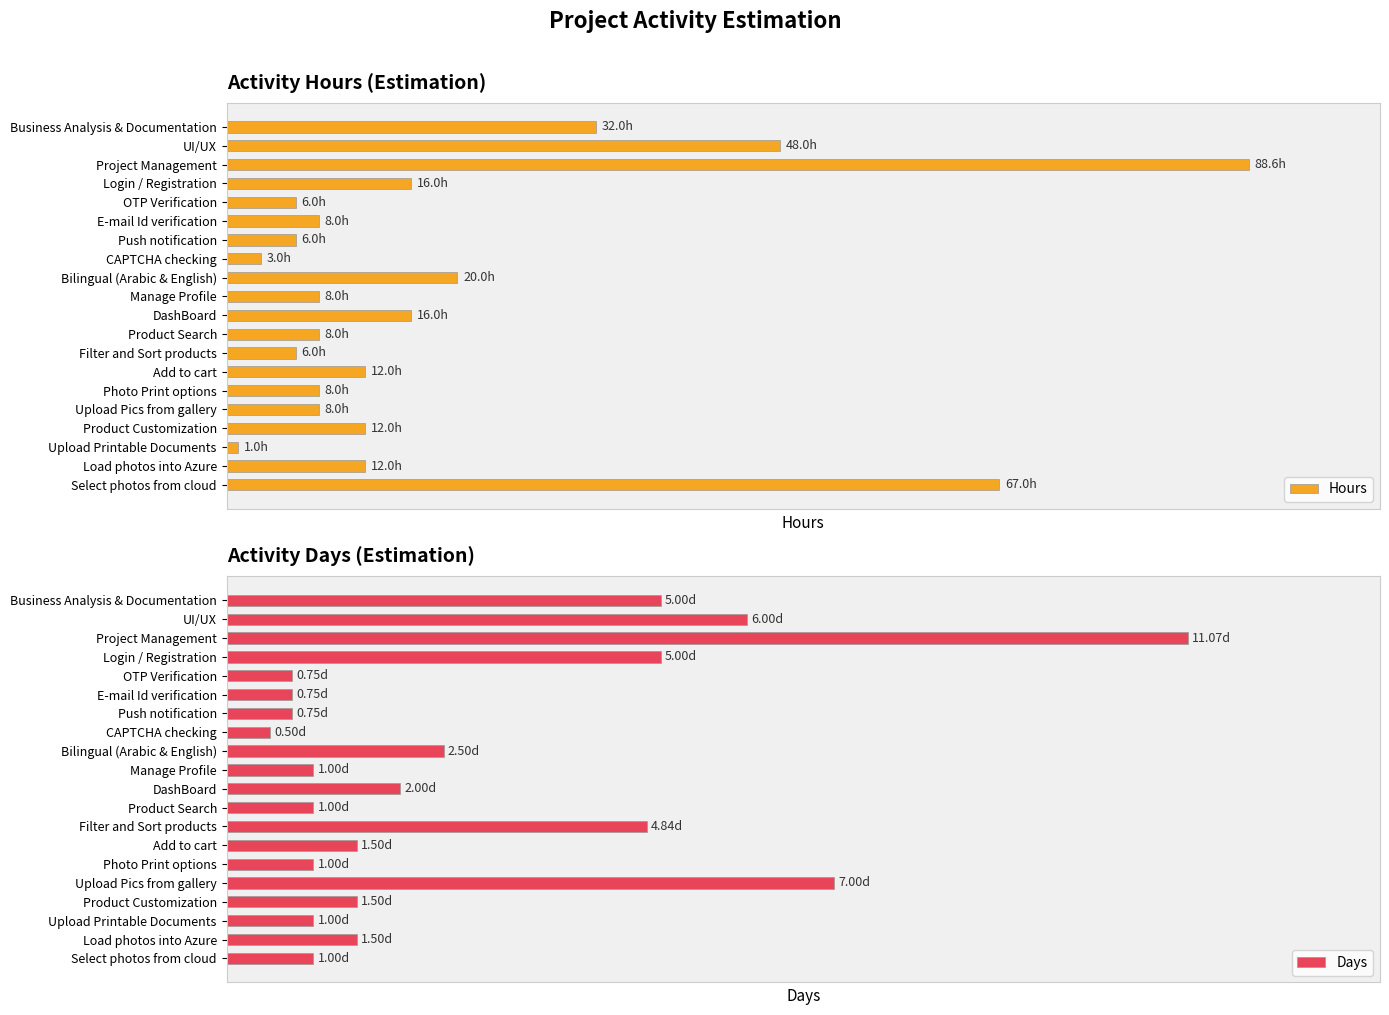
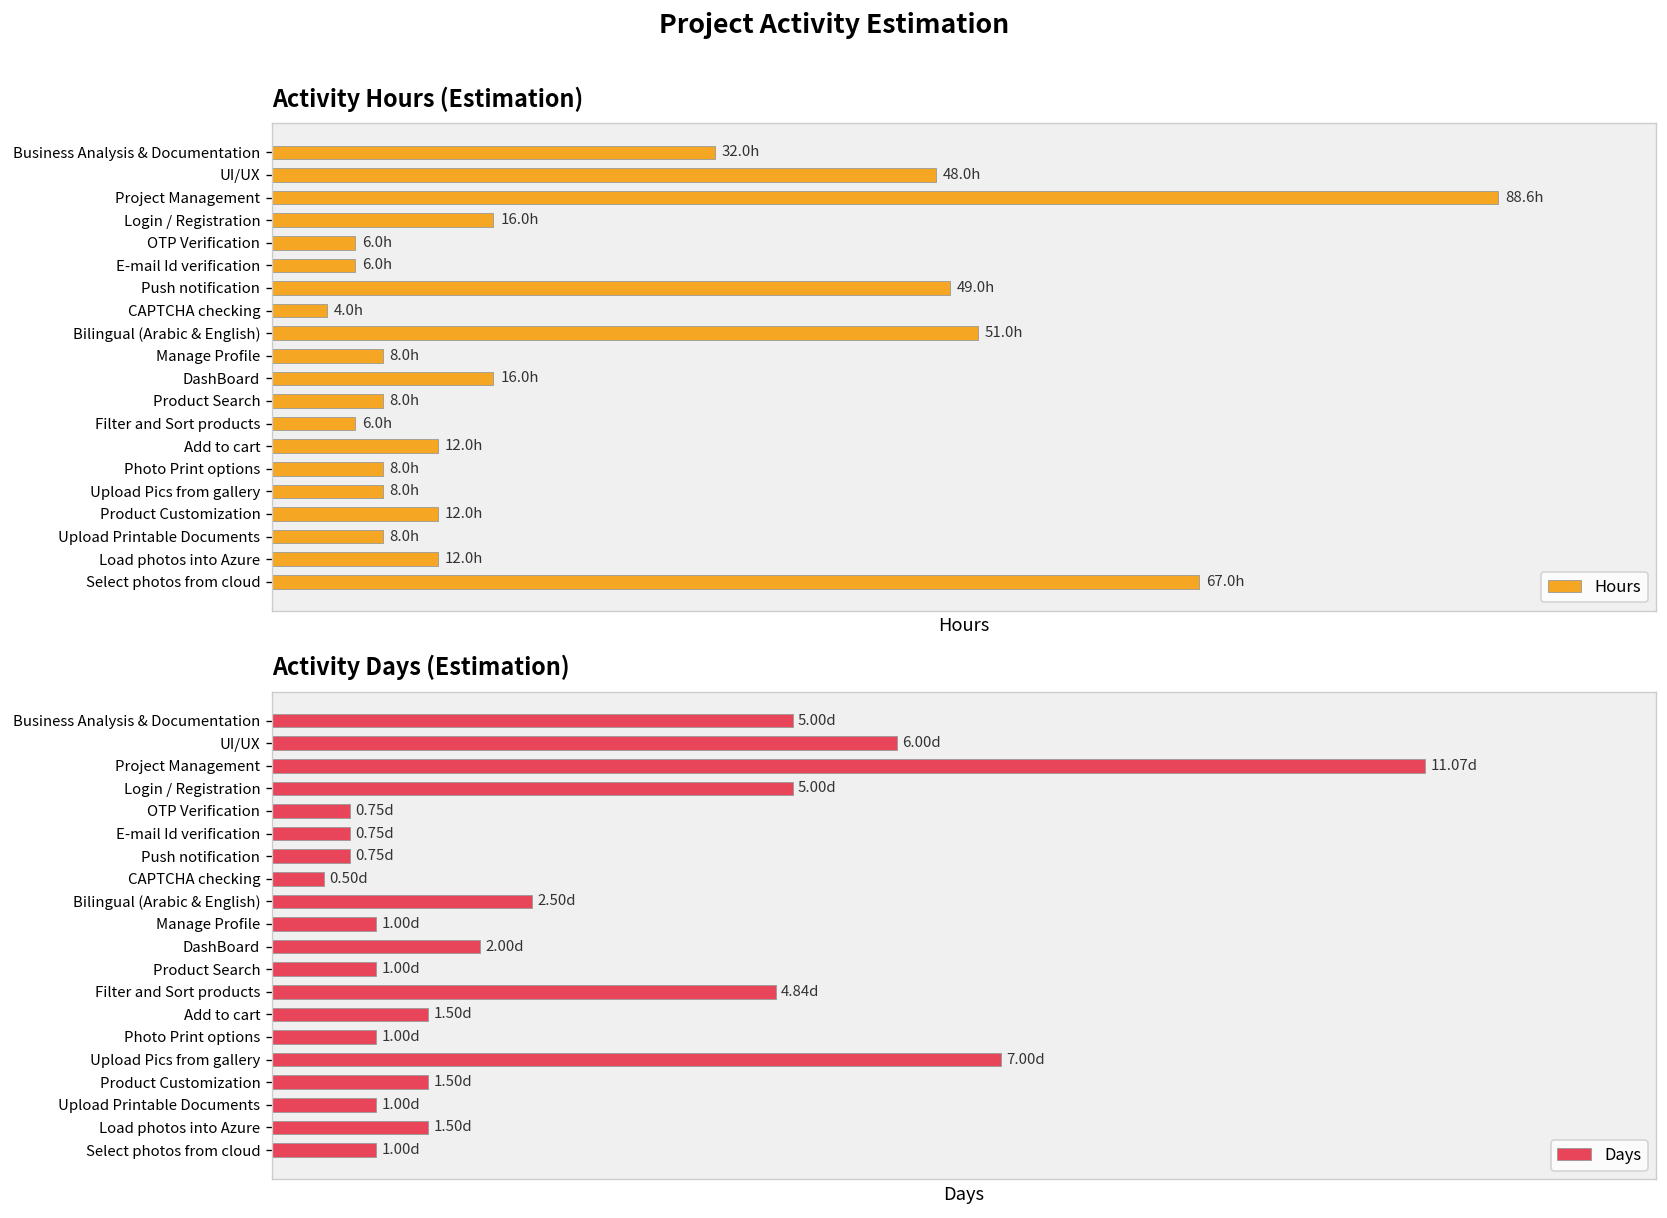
Activity Hours (Estimation), E-mail Id verification: 8.0h -> 6.0h
Activity Hours (Estimation), Push notification: 6.0h -> 49.0h
Activity Hours (Estimation), CAPTCHA checking: 3.0h -> 4.0h
Activity Hours (Estimation), Bilingual (Arabic & English): 20.0h -> 51.0h
Activity Hours (Estimation), Upload Printable Documents: 1.0h -> 8.0h
